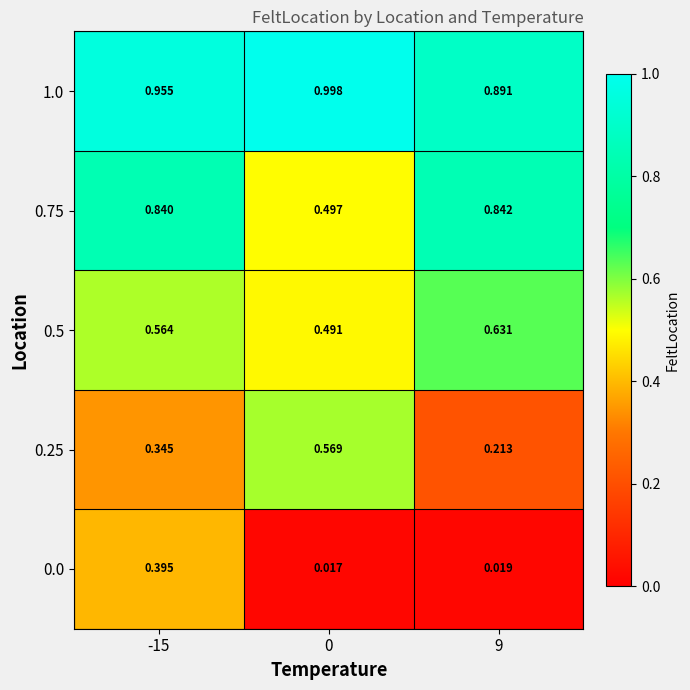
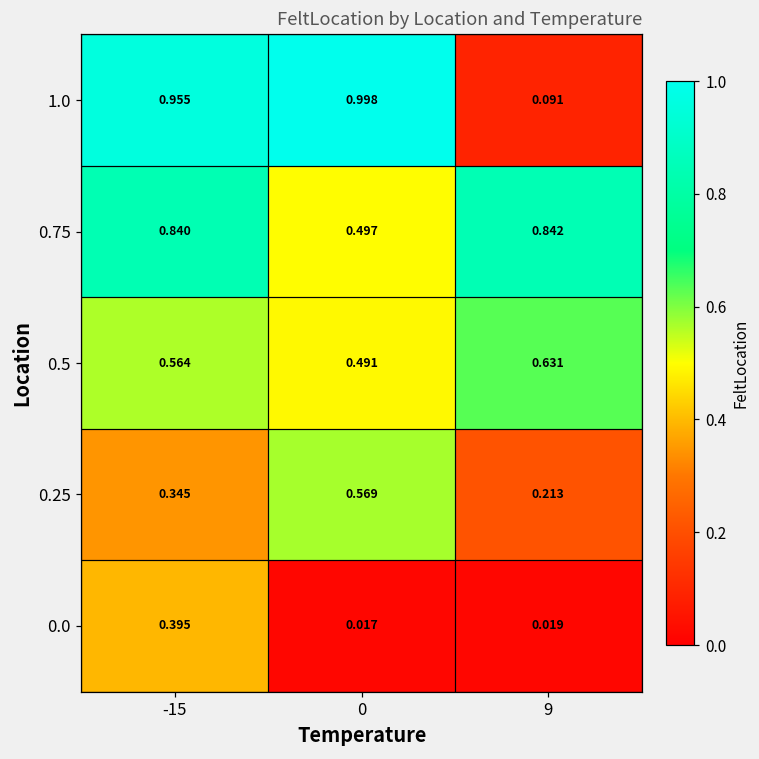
1.0, 9: 0.891 -> 0.091
